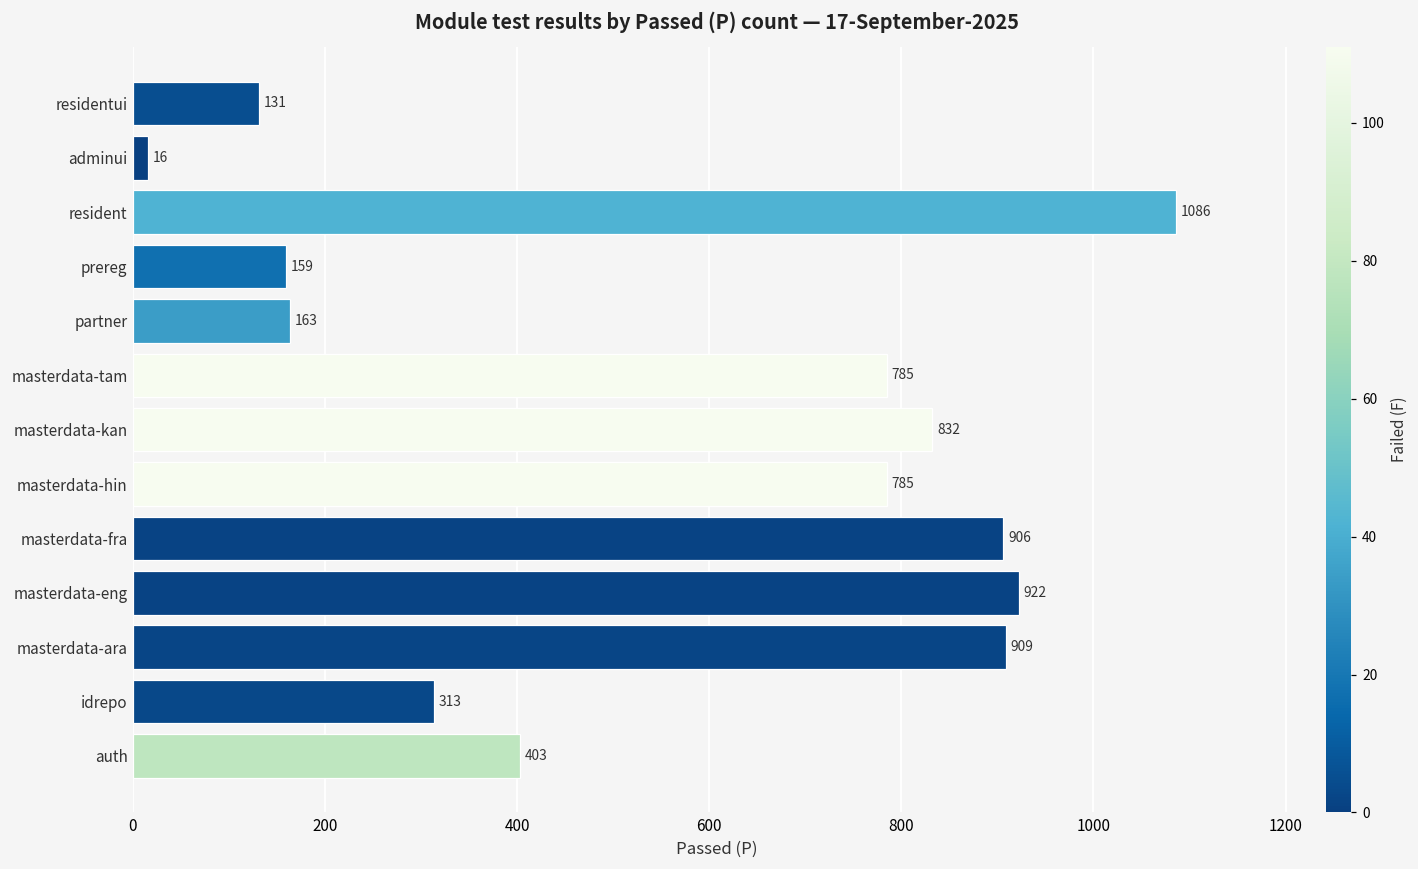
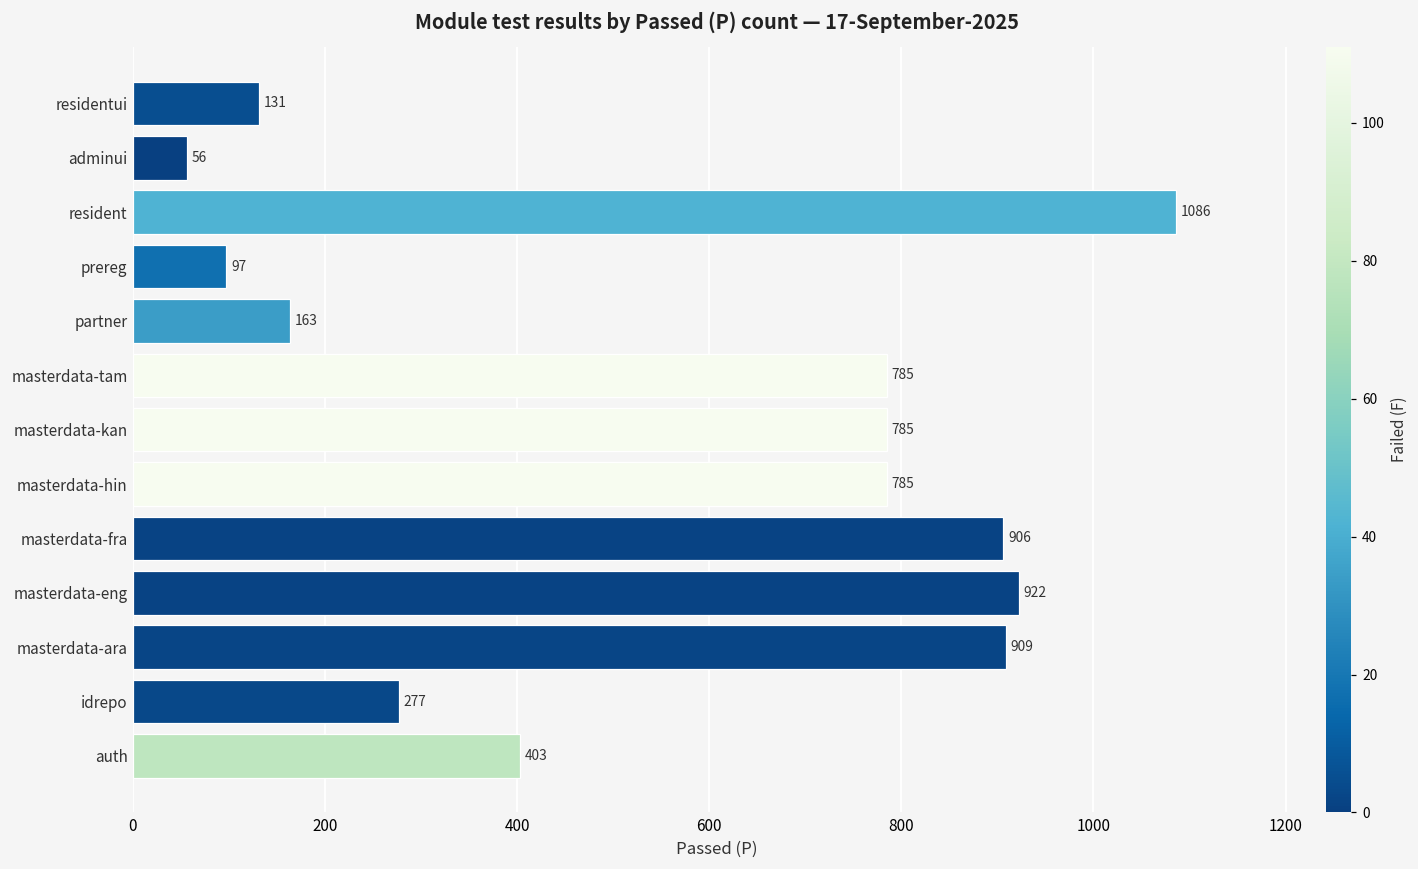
adminui: 16 -> 56
prereg: 159 -> 97
masterdata-kan: 832 -> 785
idrepo: 313 -> 277
